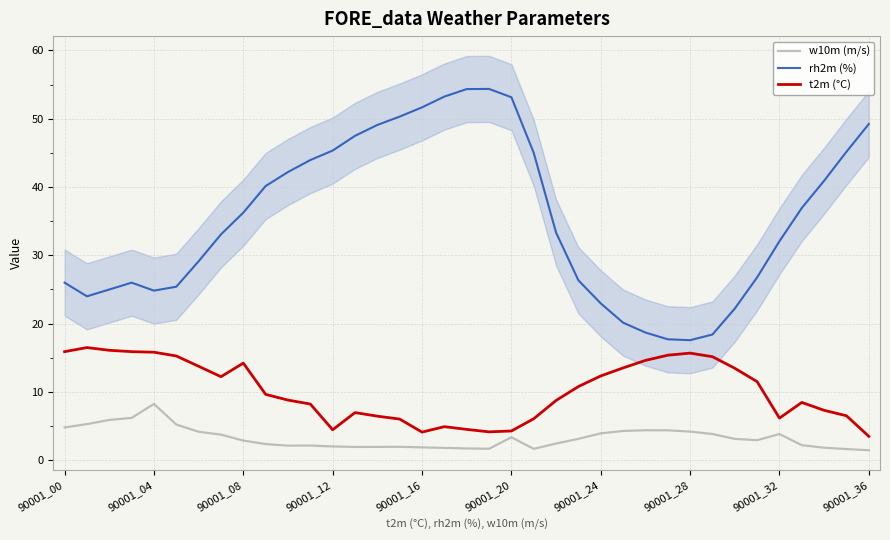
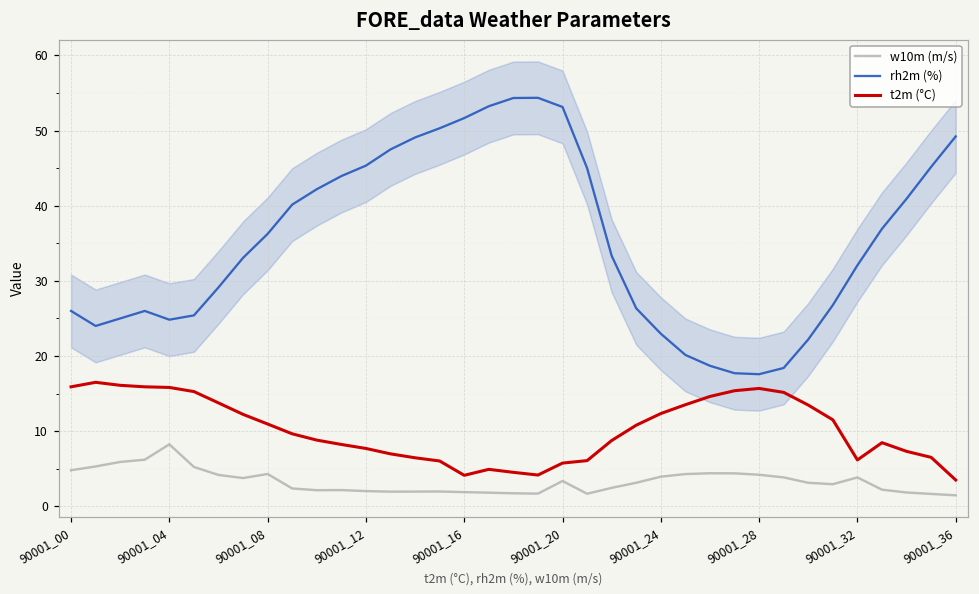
w10m (m/s), 90001_08: 3 -> 4
t2m (°C), 90001_08: 14 -> 11
t2m (°C), 90001_12: 4 -> 8
t2m (°C), 90001_20: 4 -> 6
